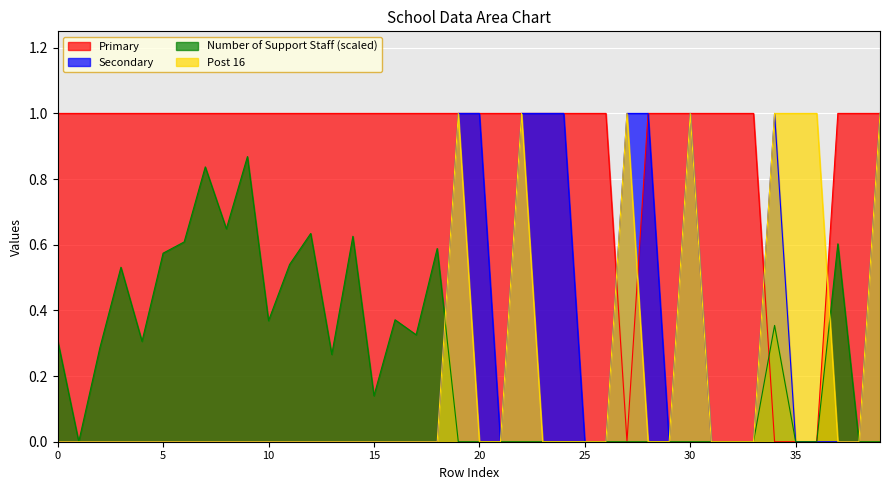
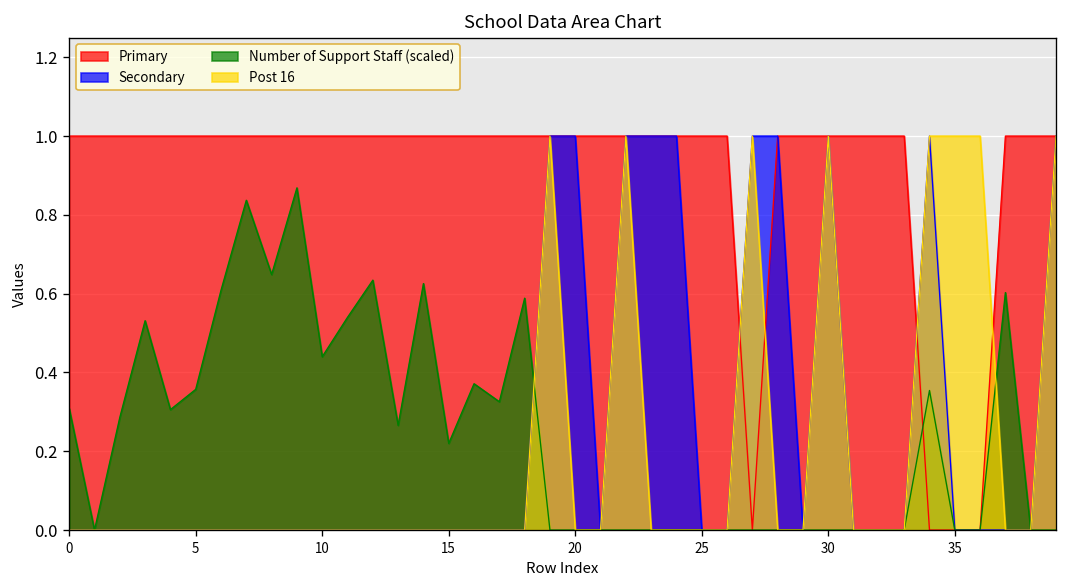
Number of Support Staff (scaled), 5: 0.57 -> 0.36
Number of Support Staff (scaled), 10: 0.37 -> 0.44
Number of Support Staff (scaled), 15: 0.14 -> 0.22
